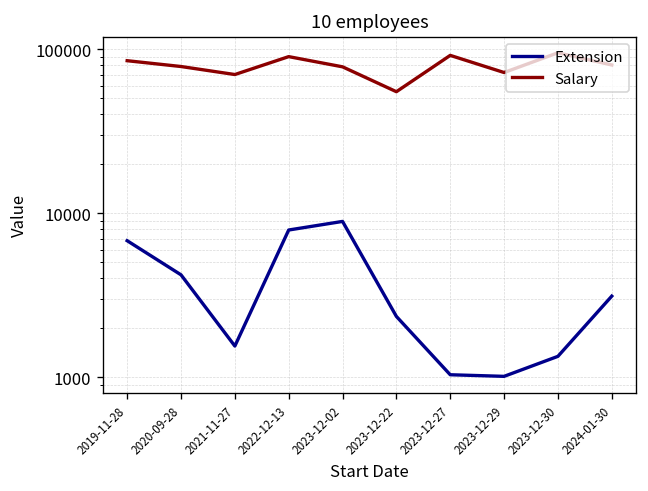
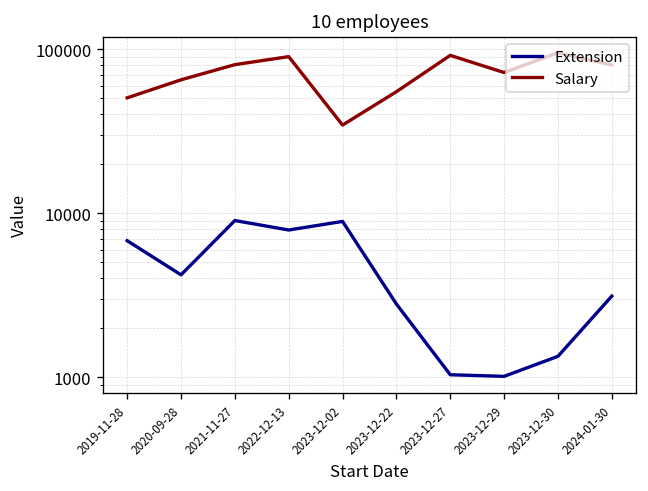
Salary, 2019-11-28: 90000 -> 50000
Salary, 2020-09-28: 80000 -> 70000
Extension, 2021-11-27: 1500 -> 9000
Salary, 2021-11-27: 70000 -> 80000
Salary, 2023-12-02: 80000 -> 34000
Extension, 2023-12-22: 2300 -> 2800
